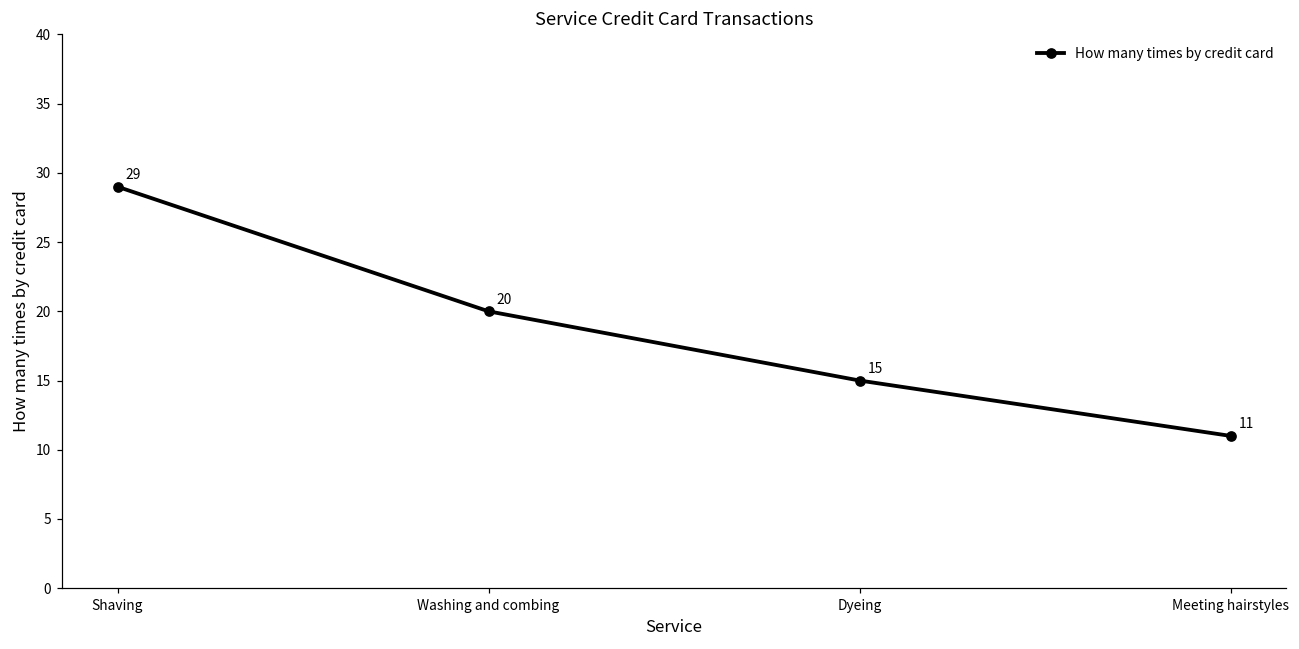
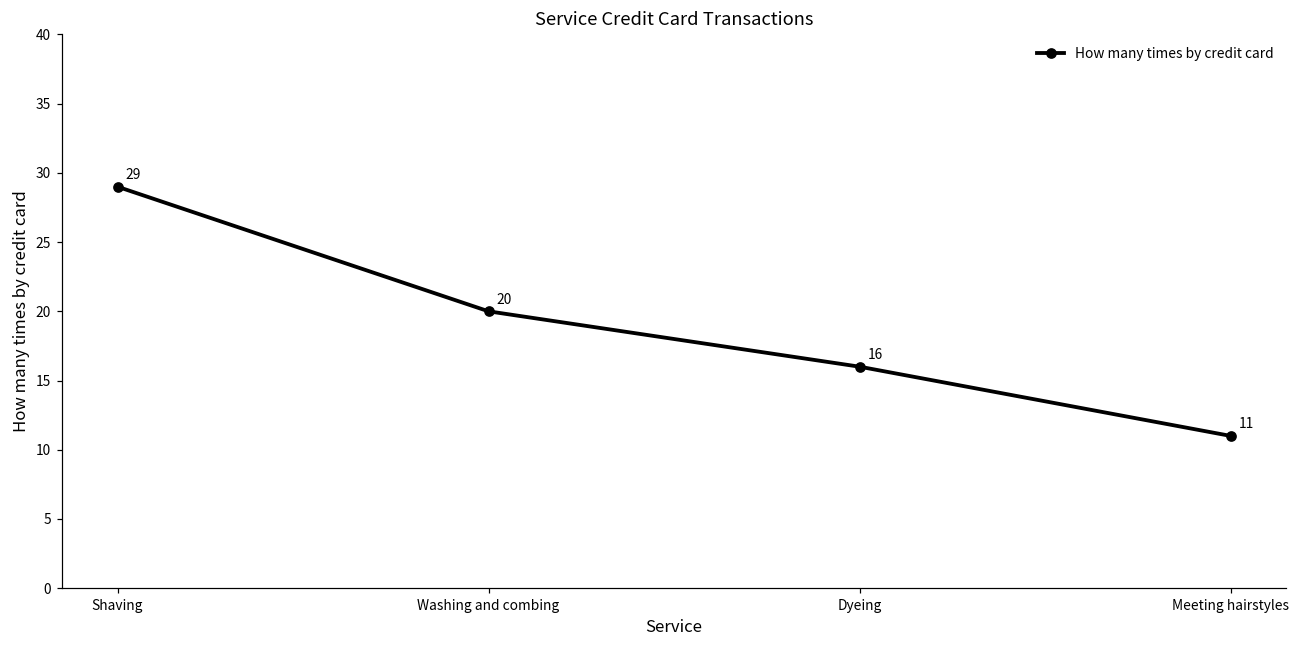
Dyeing: 15 -> 16
